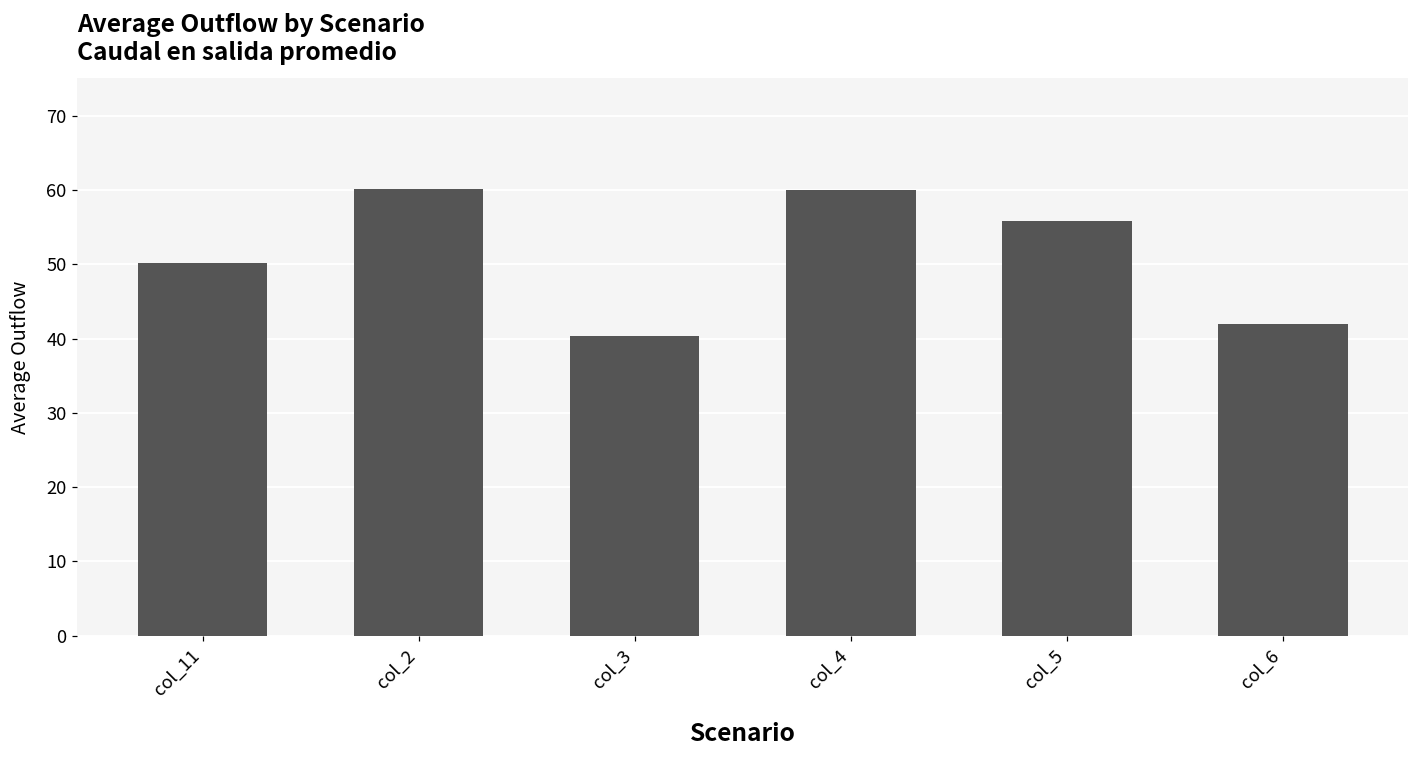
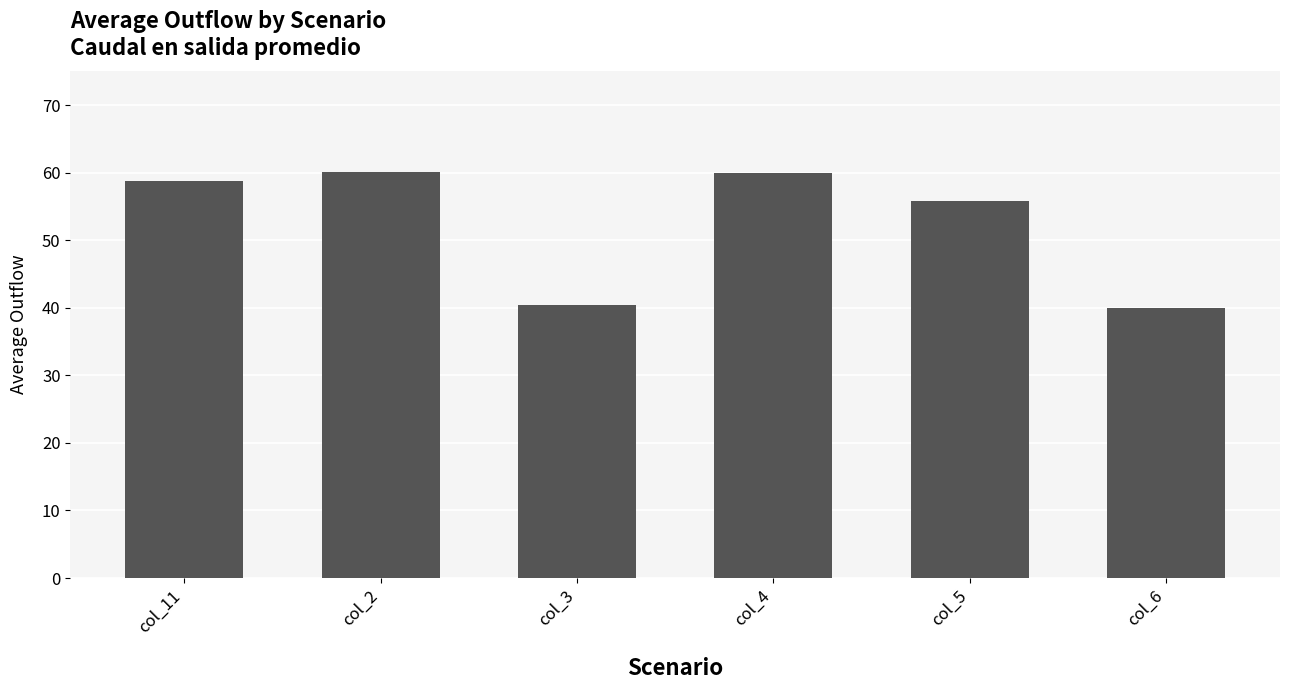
col_11: 50 -> 59
col_6: 42 -> 40
